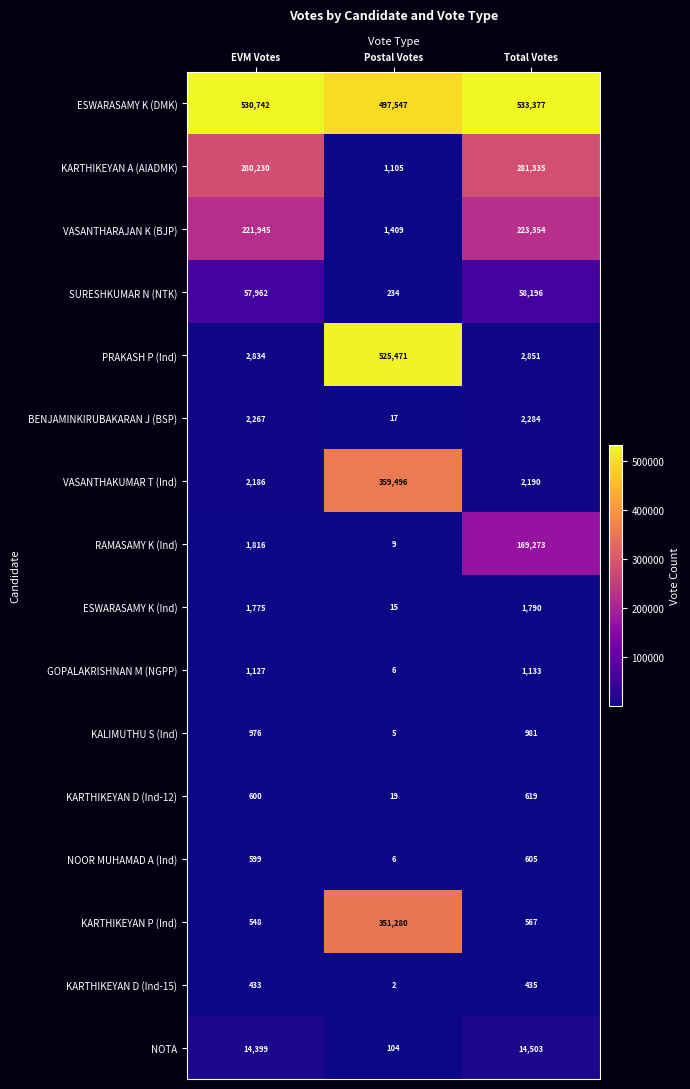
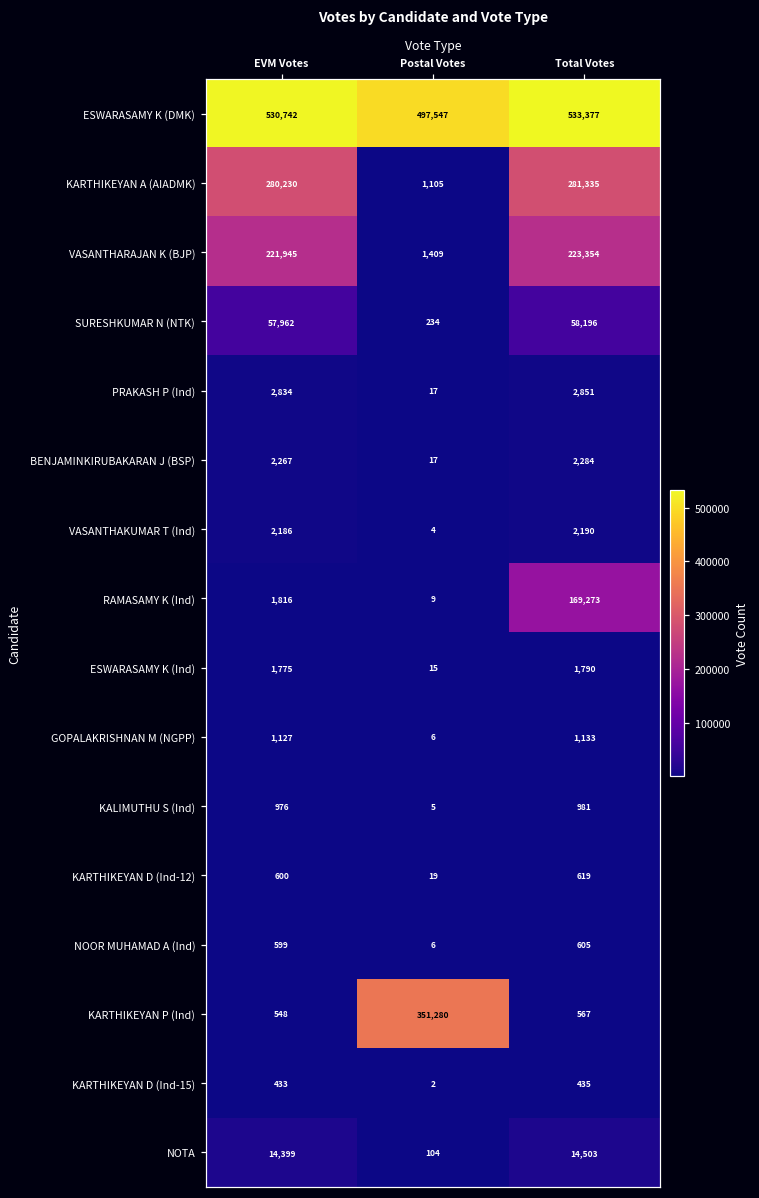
PRAKASH P (Ind), Postal Votes: 525,471 -> 17
VASANTHAKUMAR T (Ind), Postal Votes: 359,496 -> 4
